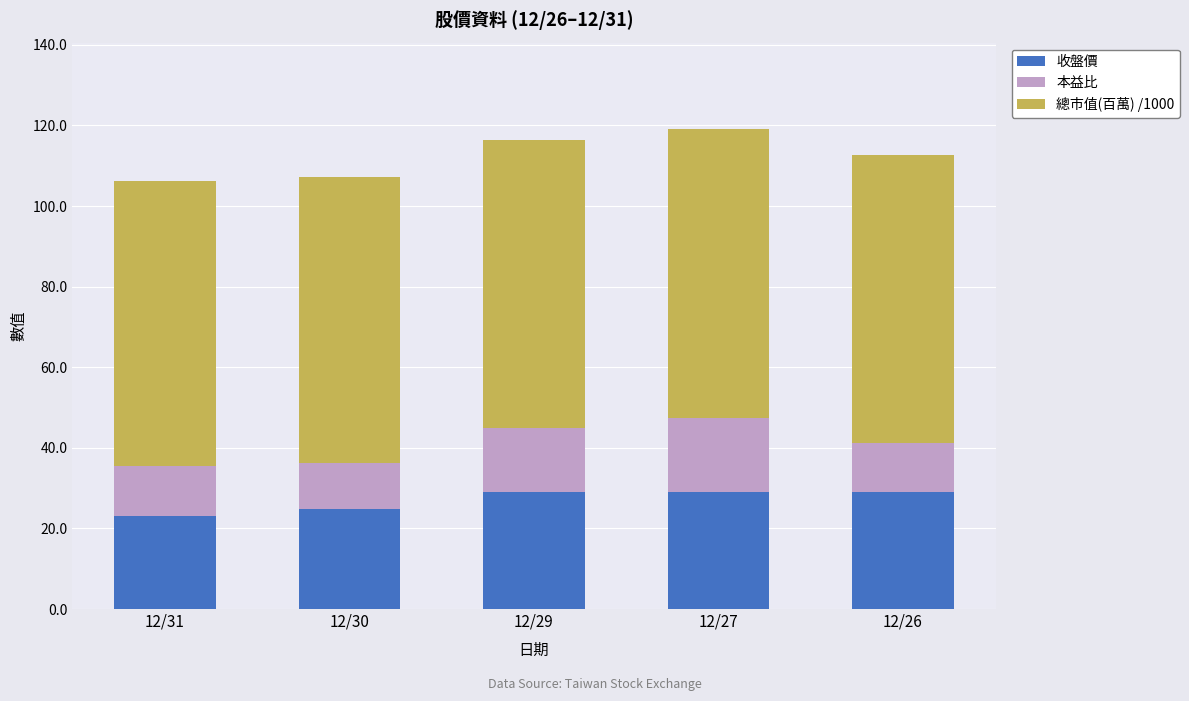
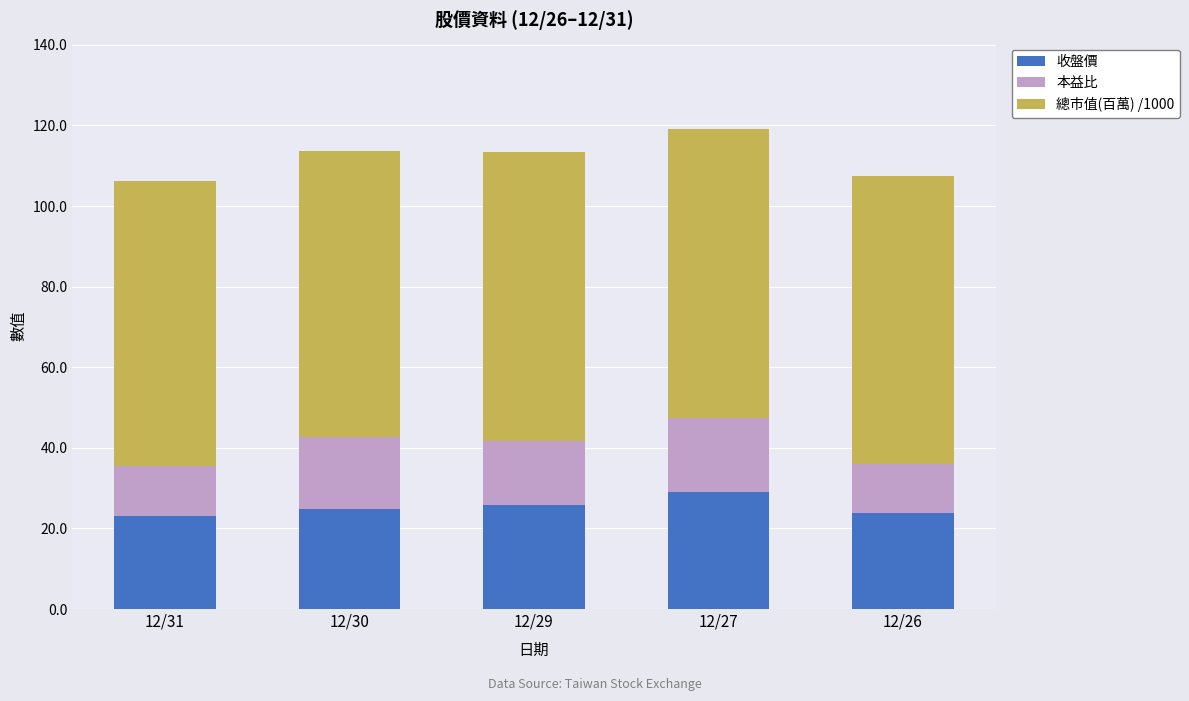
本益比, 12/30: 12 -> 18
收盤價, 12/29: 29 -> 26
收盤價, 12/26: 29 -> 24
